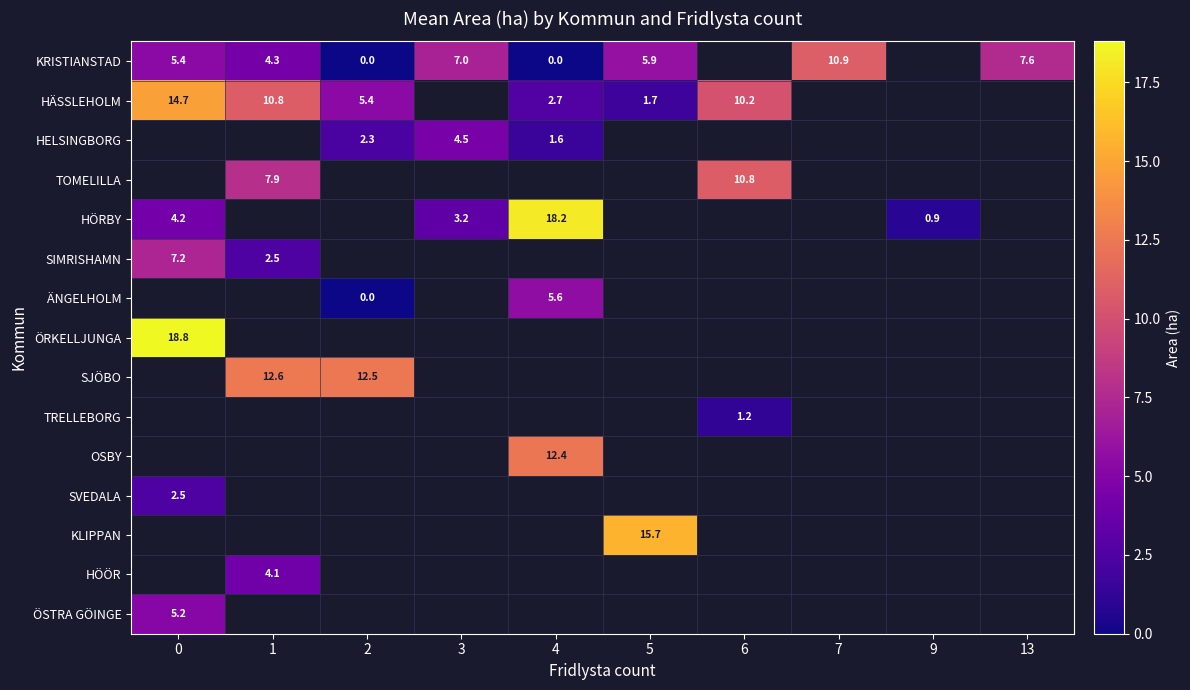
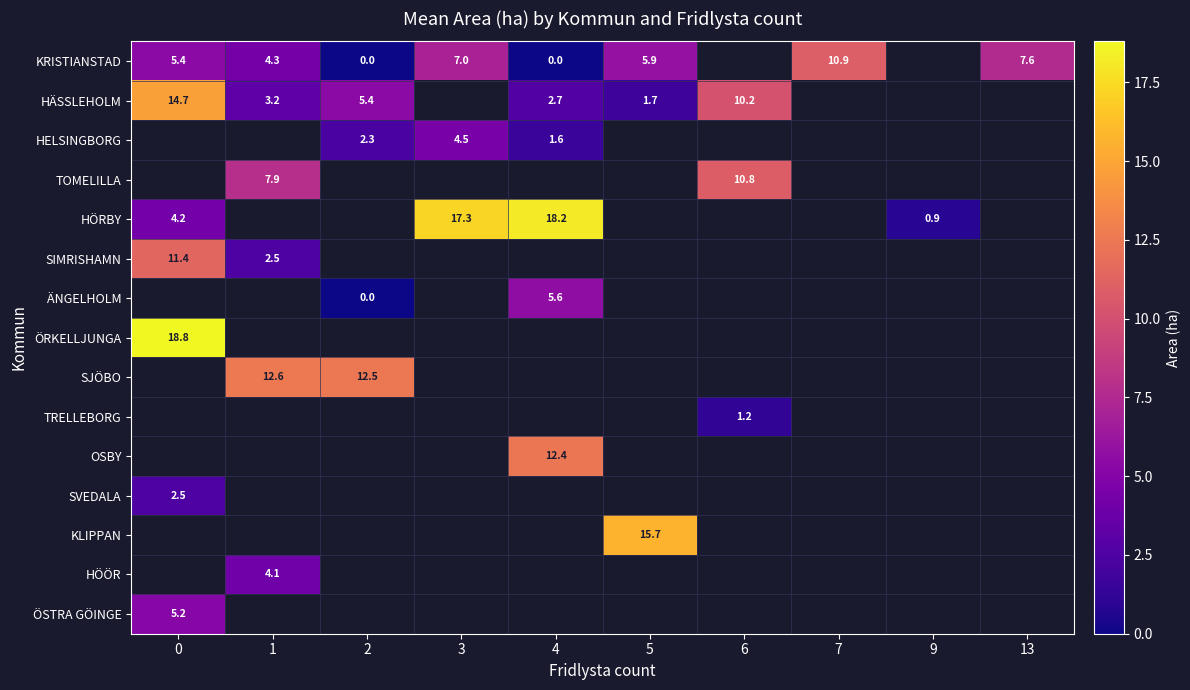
HÄSSLEHOLM, 1: 10.8 -> 3.2
HÖRBY, 3: 3.2 -> 17.3
SIMRISHAMN, 0: 7.2 -> 11.4
